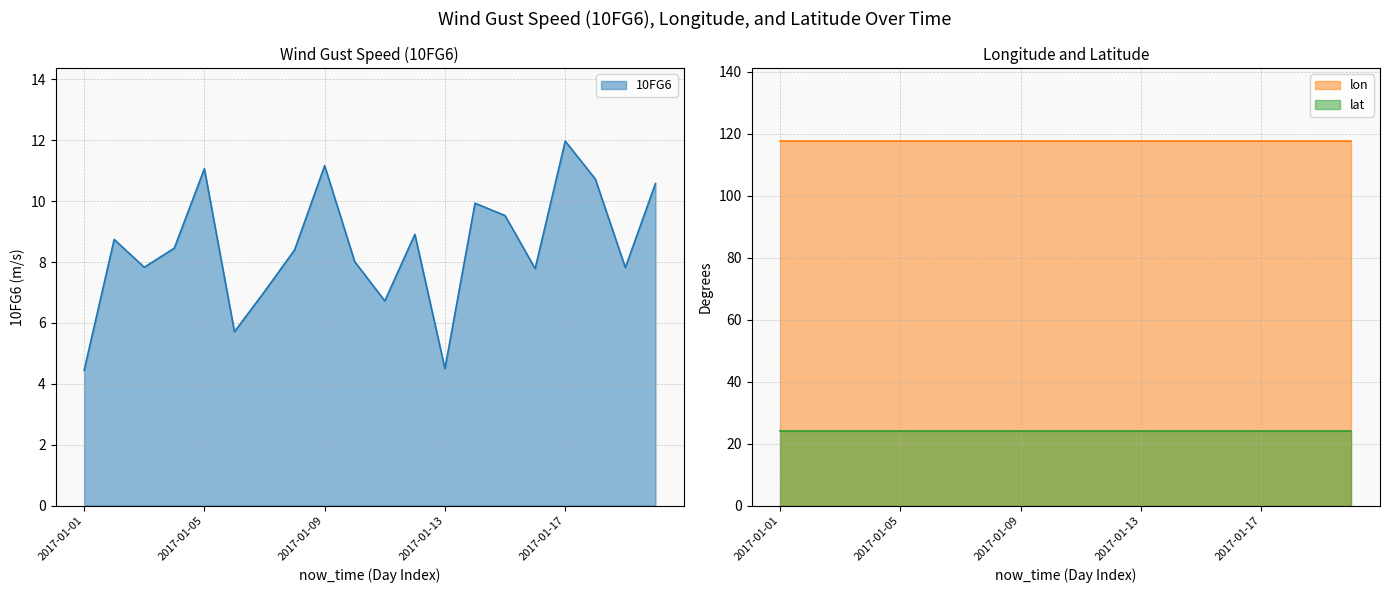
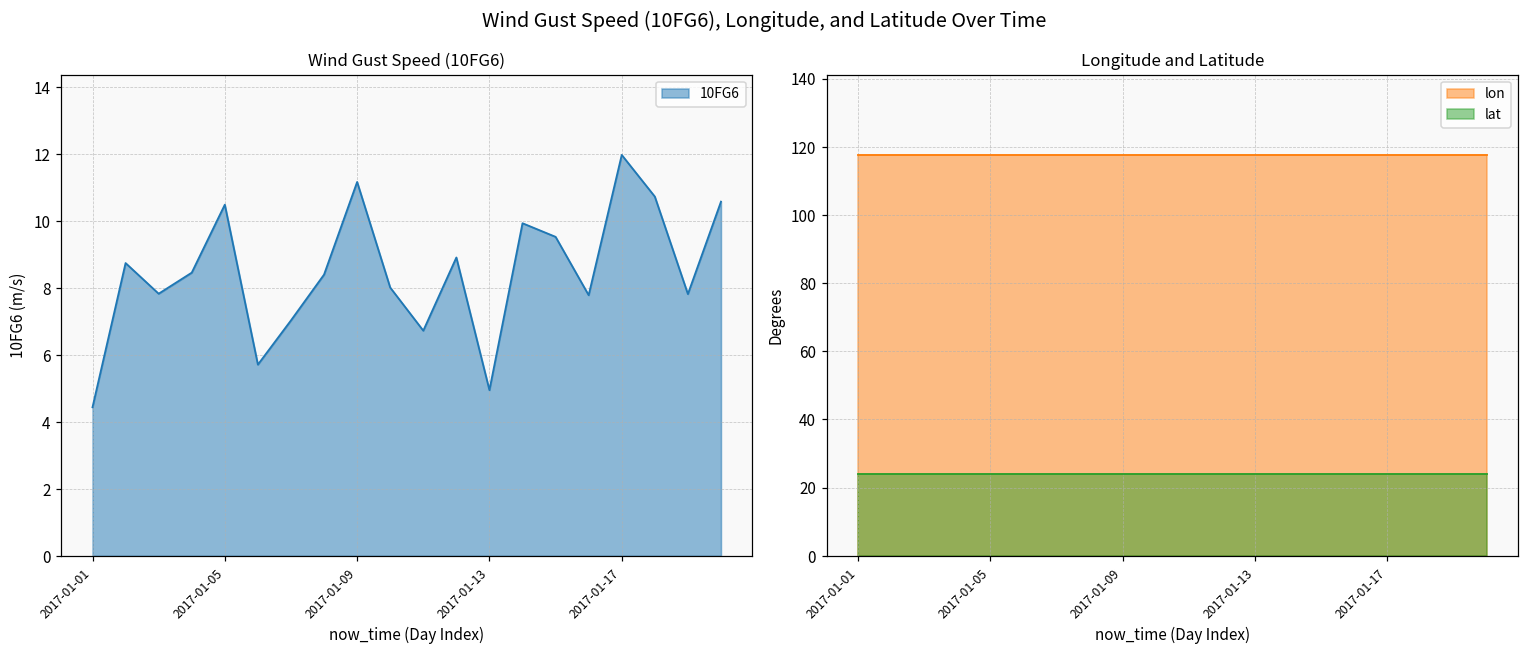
Wind Gust Speed (10FG6), 2017-01-05: 11.1 -> 10.5
Wind Gust Speed (10FG6), 2017-01-13: 4.5 -> 4.9
